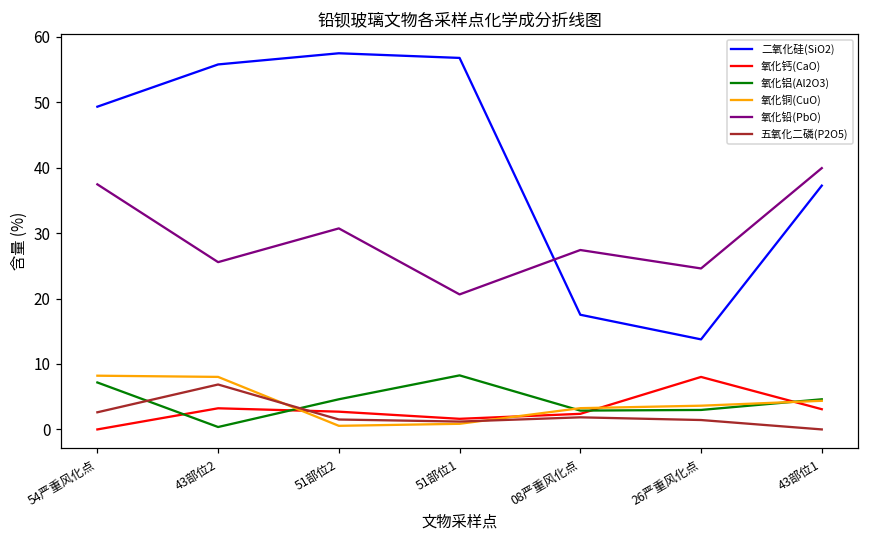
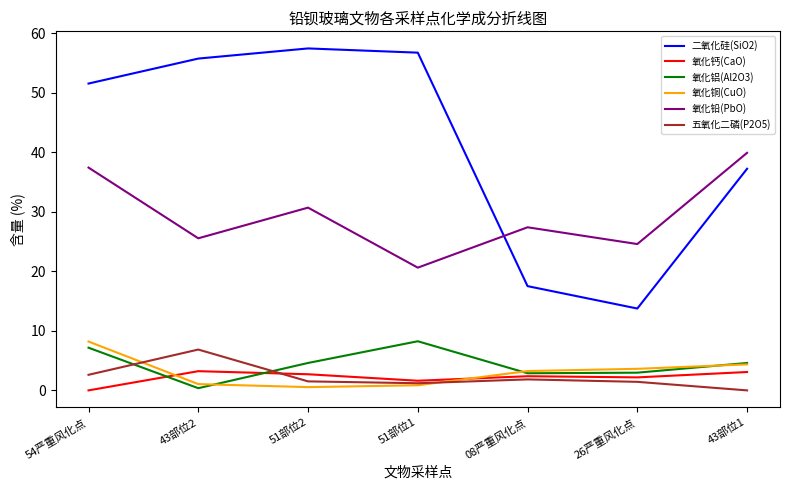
二氧化硅(SiO2), 54严重风化点: 49 -> 52
氧化铜(CuO), 43部位2: 8 -> 1
氧化钙(CaO), 26严重风化点: 8 -> 2
